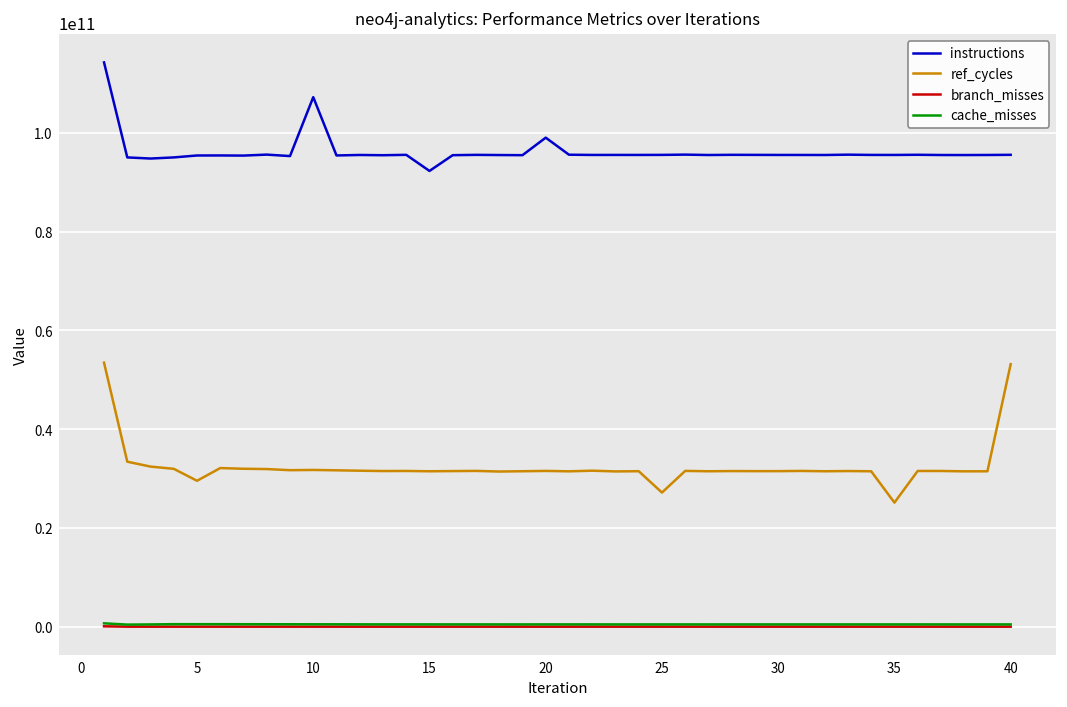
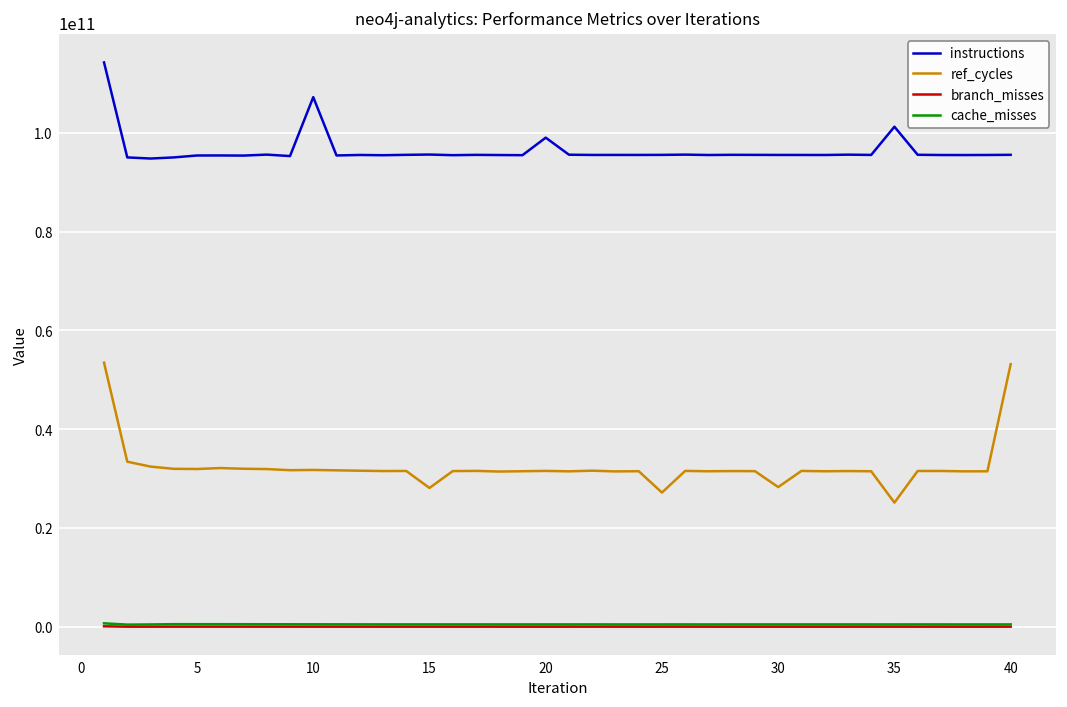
ref_cycles, 5: 30000000000 -> 32000000000
instructions, 15: 92000000000 -> 96000000000
ref_cycles, 15: 31000000000 -> 28000000000
ref_cycles, 30: 32000000000 -> 28000000000
instructions, 35: 95000000000 -> 101000000000
